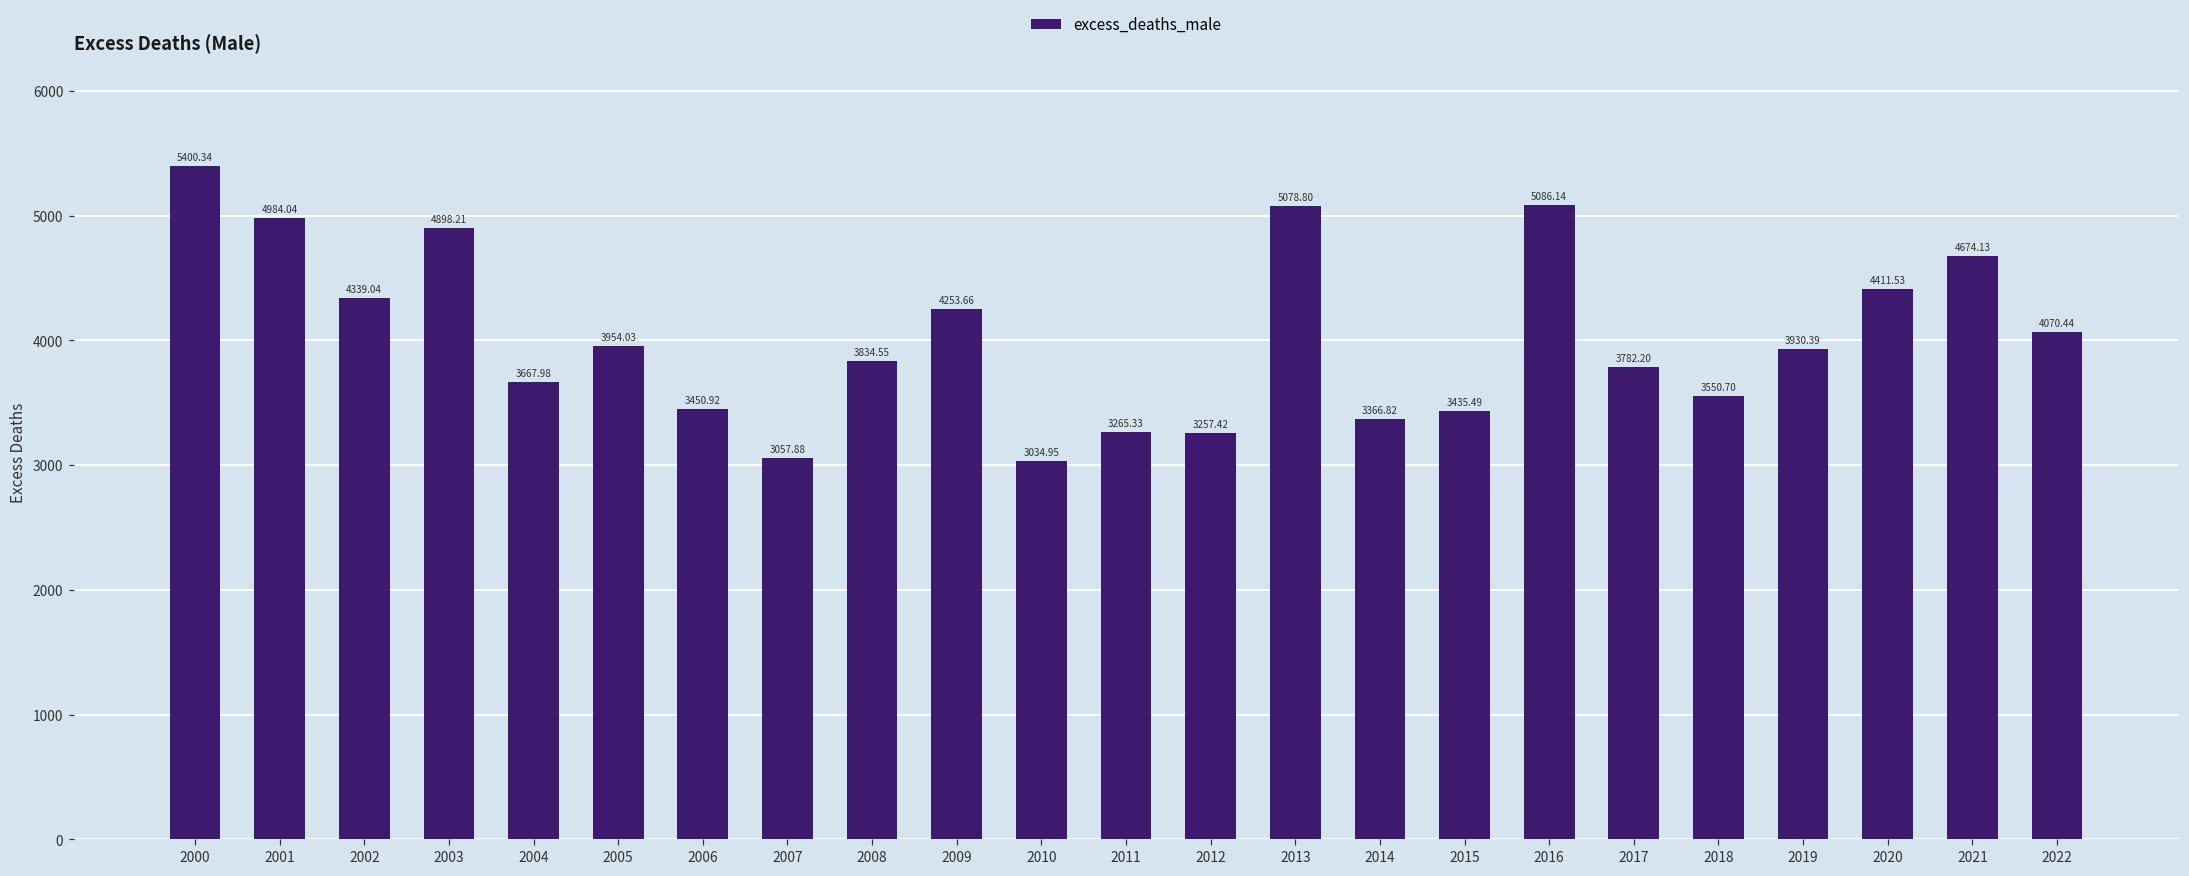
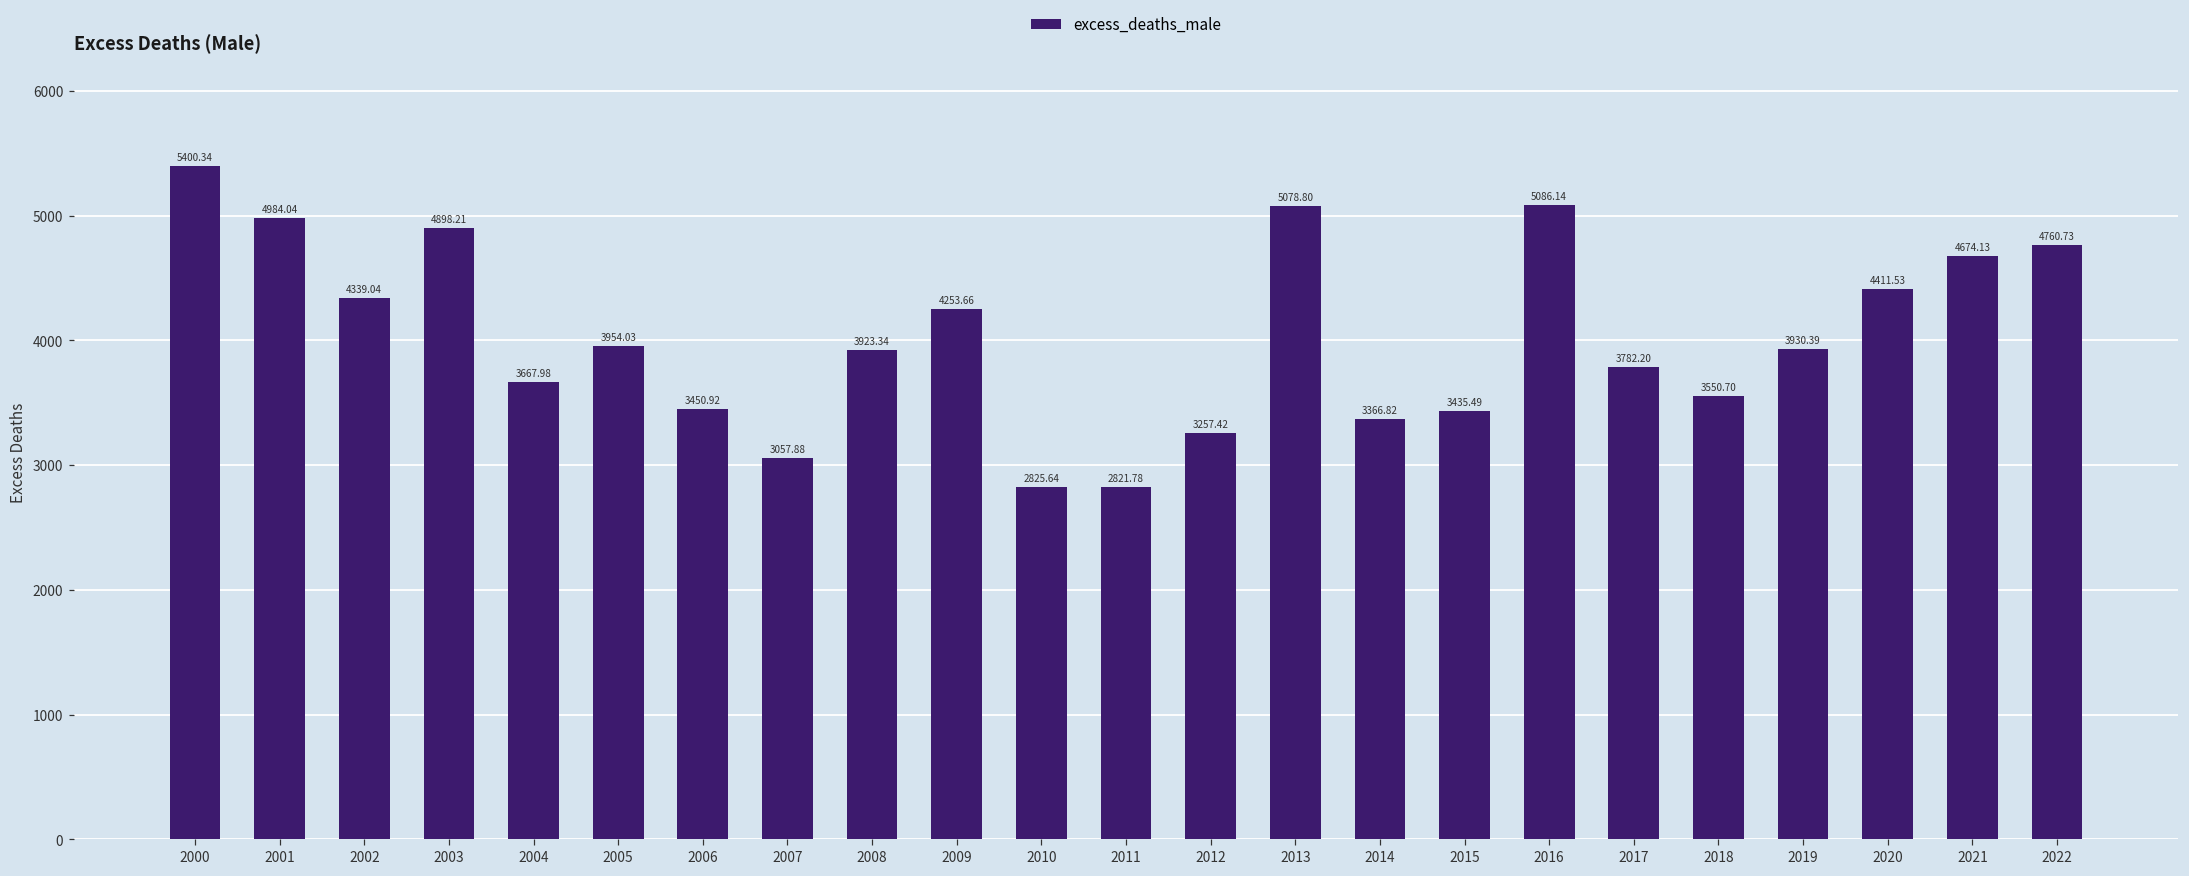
2008: 3834.55 -> 3923.34
2010: 3034.95 -> 2825.64
2011: 3265.33 -> 2821.78
2022: 4070.44 -> 4760.73
